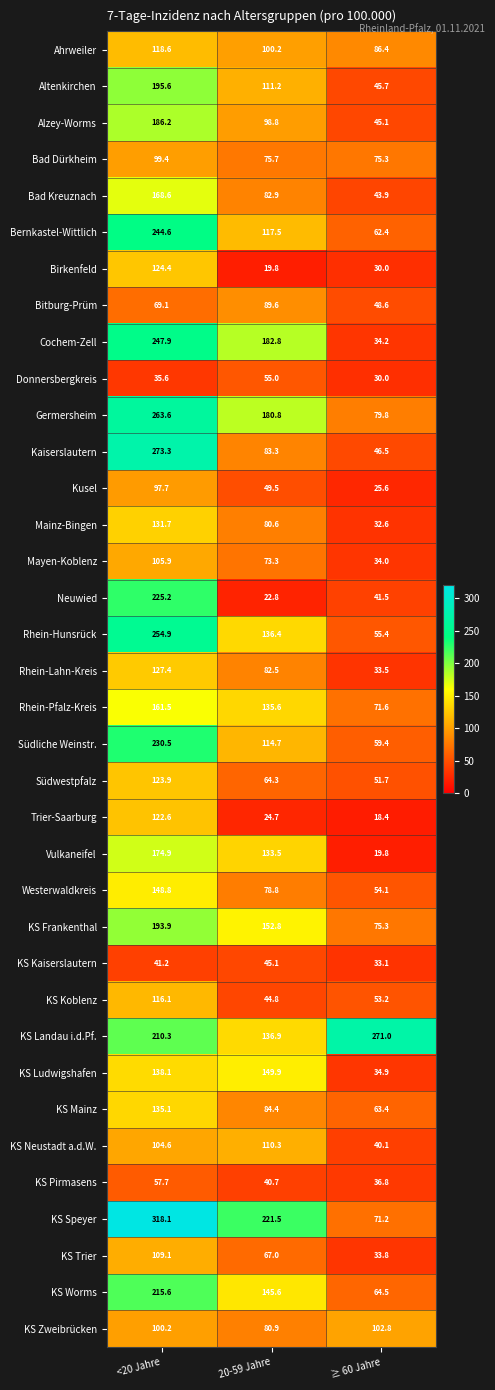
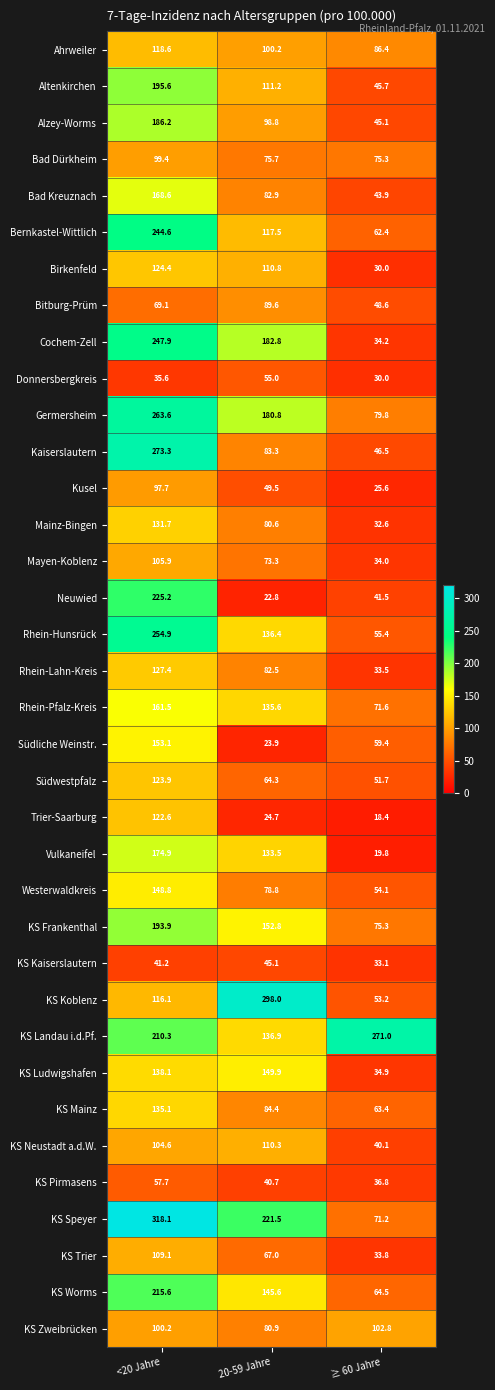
Birkenfeld, 20-59 Jahre: 19.8 -> 110.8
Südliche Weinstr., <20 Jahre: 230.5 -> 153.1
Südliche Weinstr., 20-59 Jahre: 114.7 -> 23.9
KS Koblenz, 20-59 Jahre: 44.8 -> 298.0
